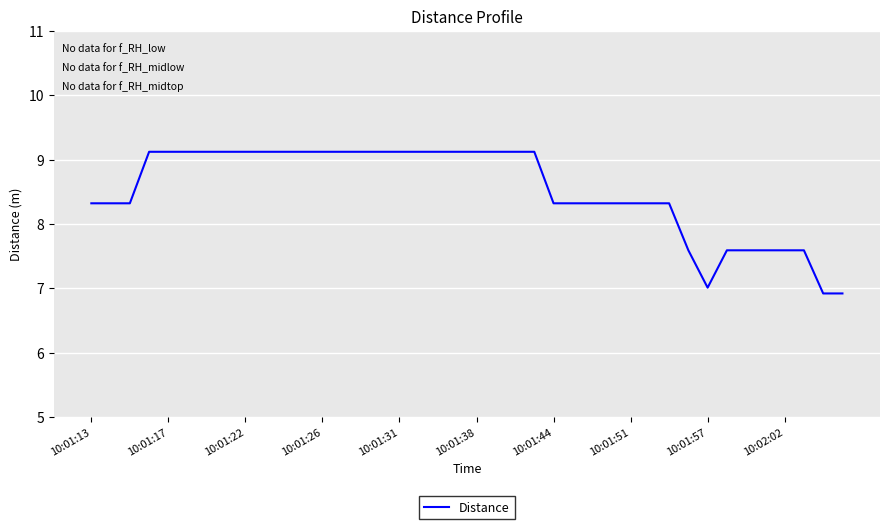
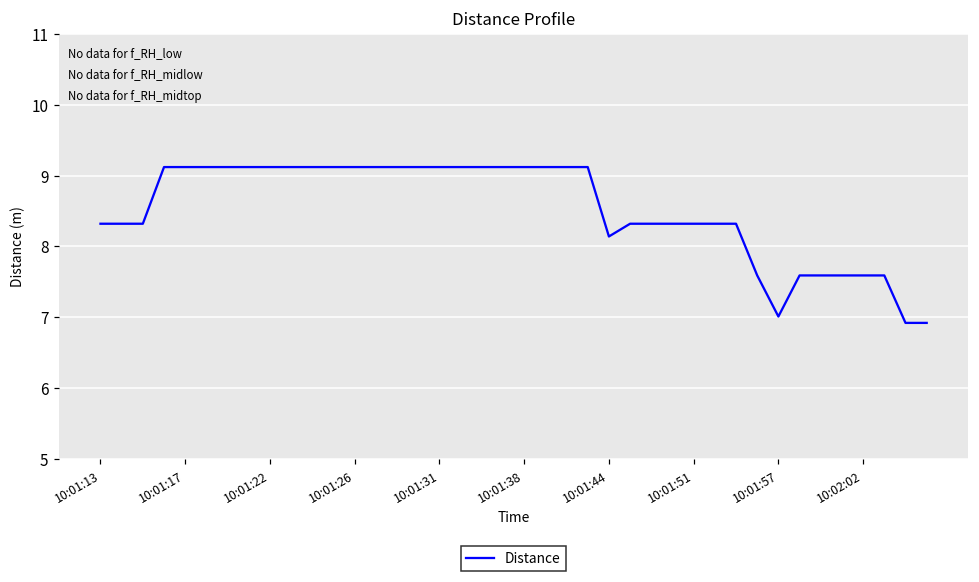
10:01:44: 8.3 -> 8.1
